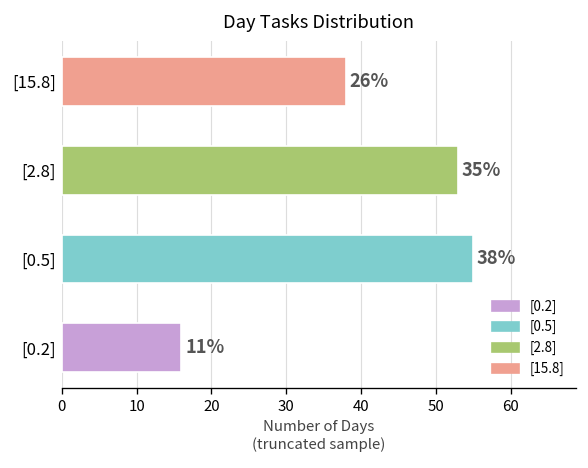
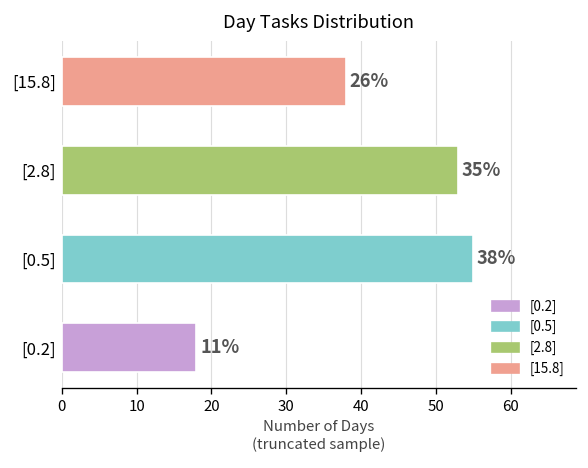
[0.2]: 16 -> 18
